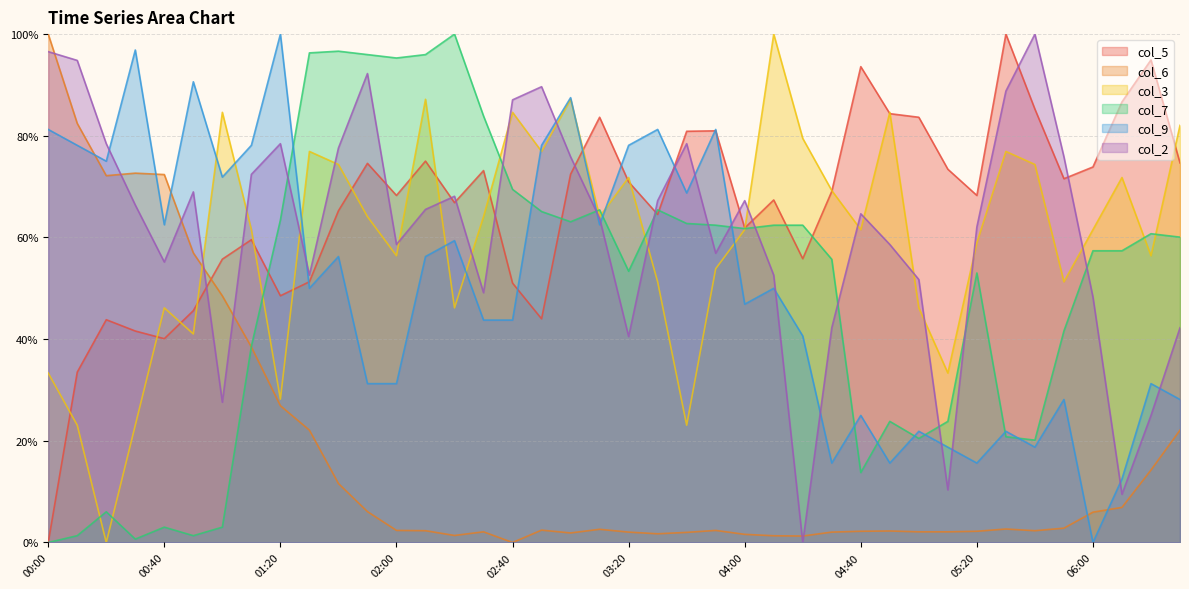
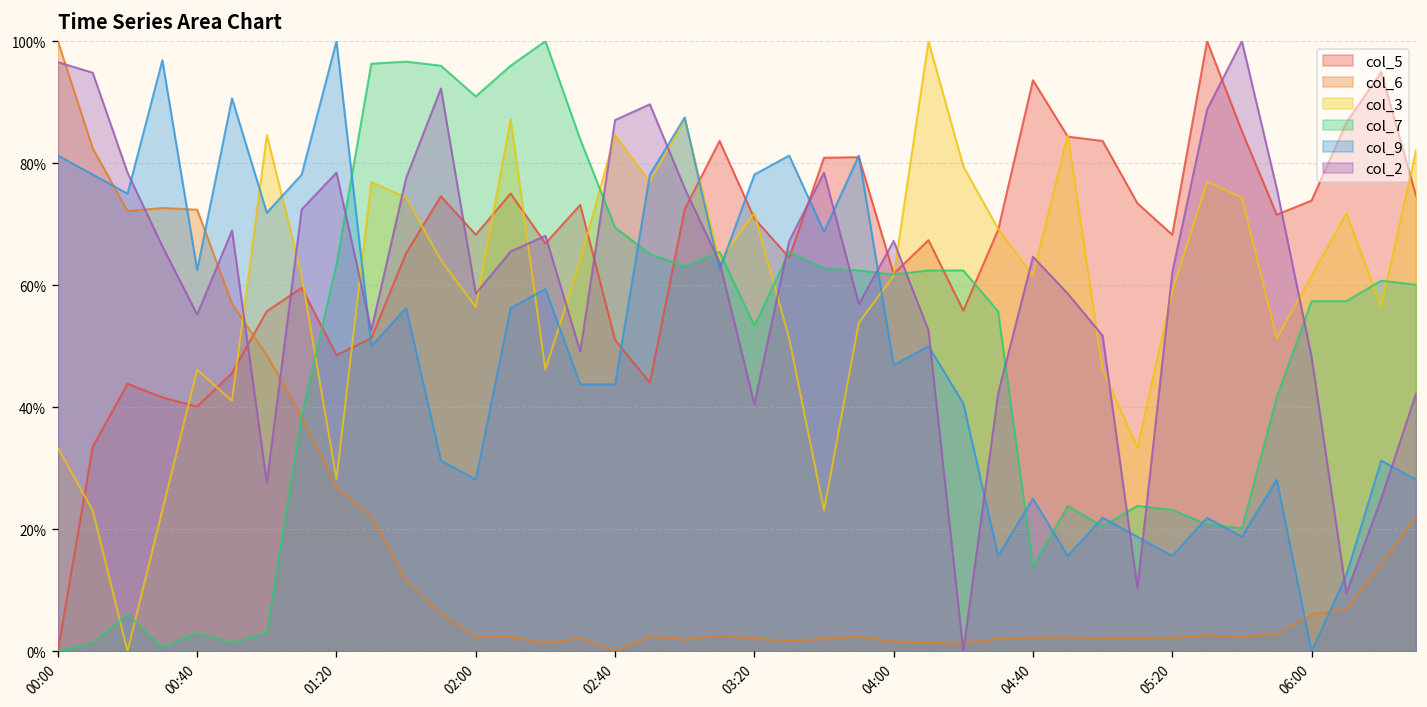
col_7, 02:00: 95% -> 91%
col_9, 02:00: 31% -> 28%
col_7, 05:20: 53% -> 23%
